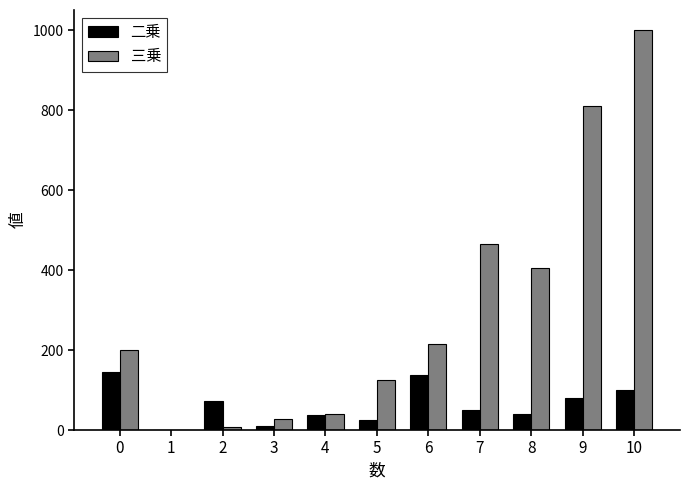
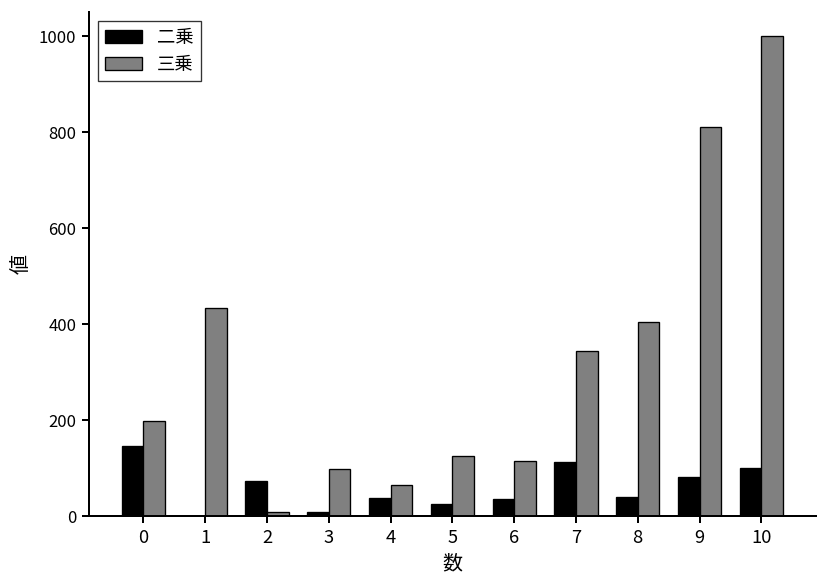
三乗, 1: 0 -> 430
三乗, 3: 30 -> 100
三乗, 4: 40 -> 60
二乗, 6: 140 -> 40
三乗, 6: 220 -> 120
二乗, 7: 50 -> 110
三乗, 7: 460 -> 340
